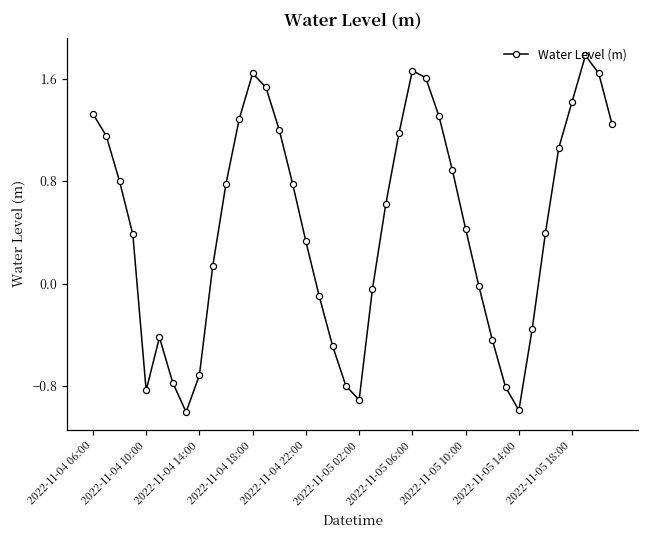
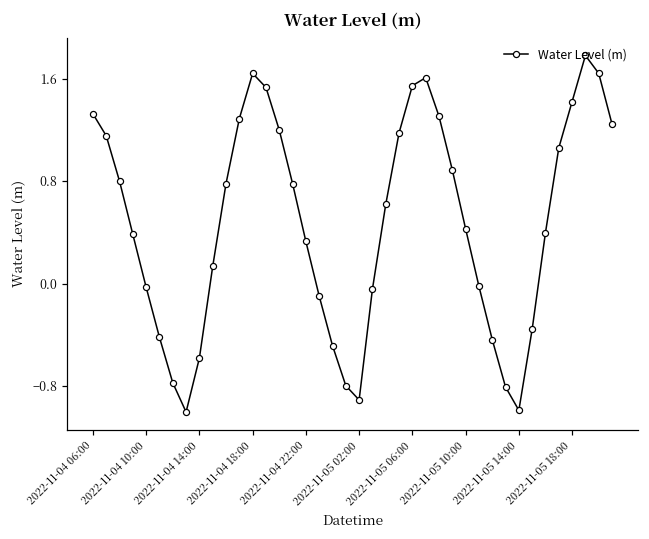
2022-11-04 10:00: -0.83 -> -0.03
2022-11-04 14:00: -0.72 -> -0.58
2022-11-05 06:00: 1.66 -> 1.55
